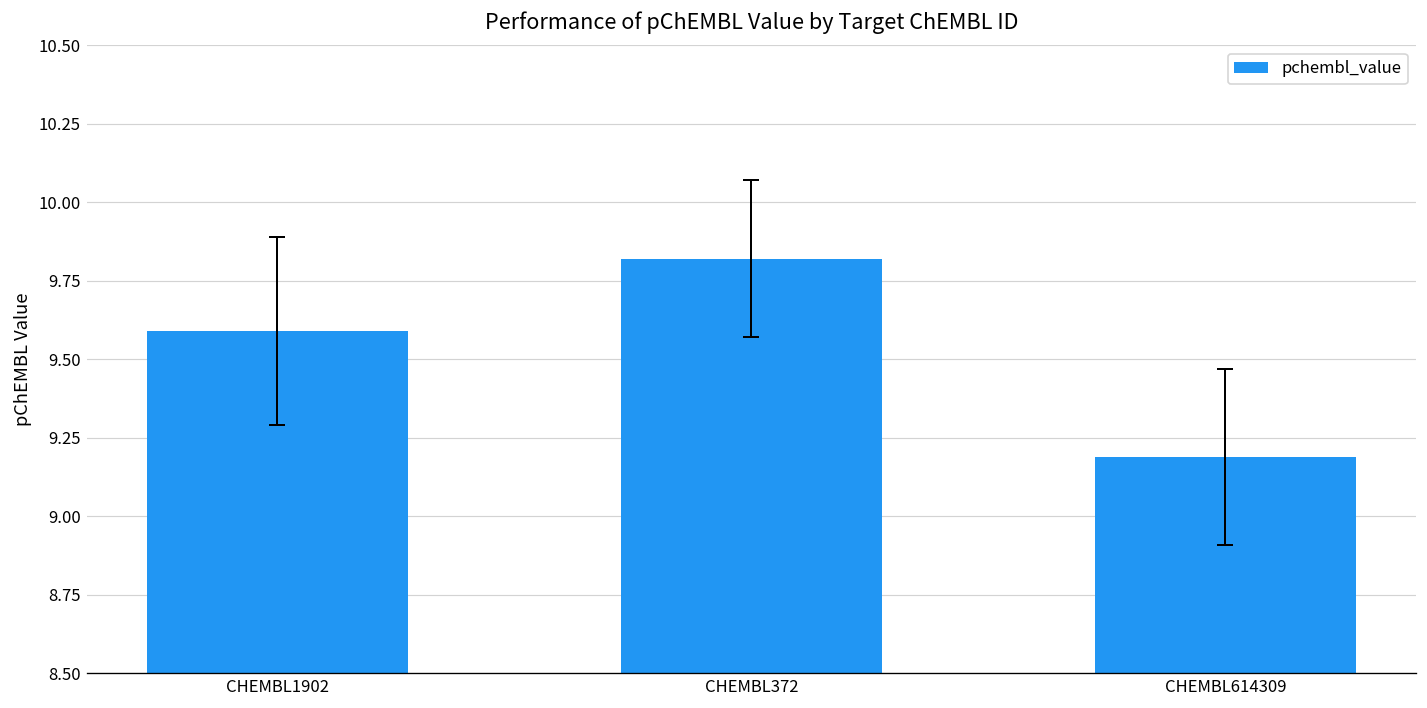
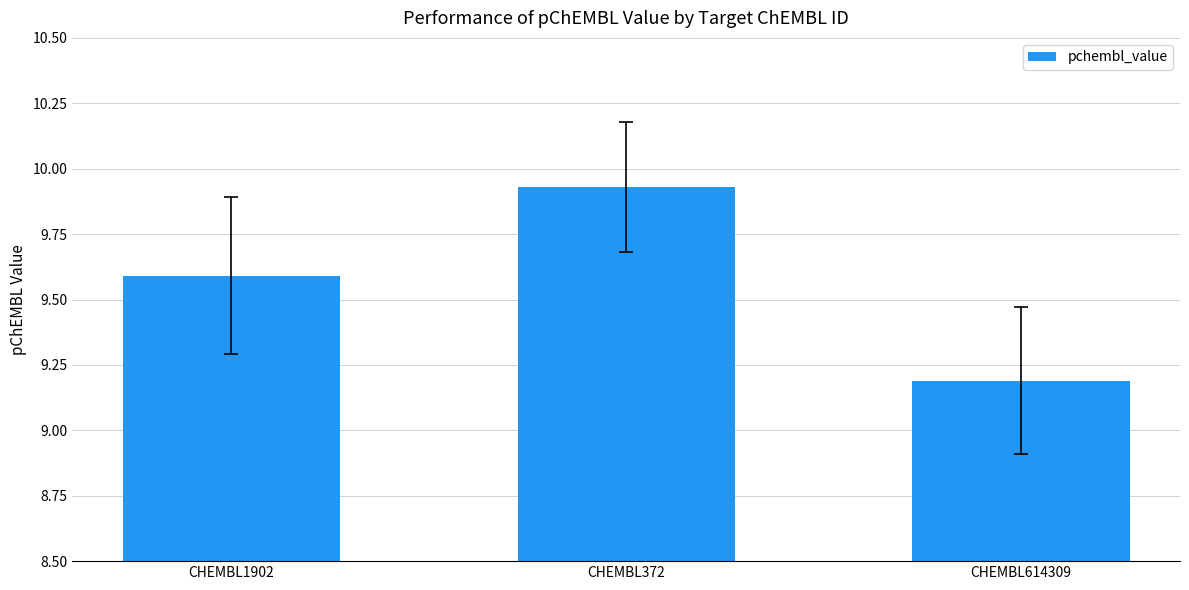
pchembl_value, CHEMBL372: 9.82 -> 9.93
